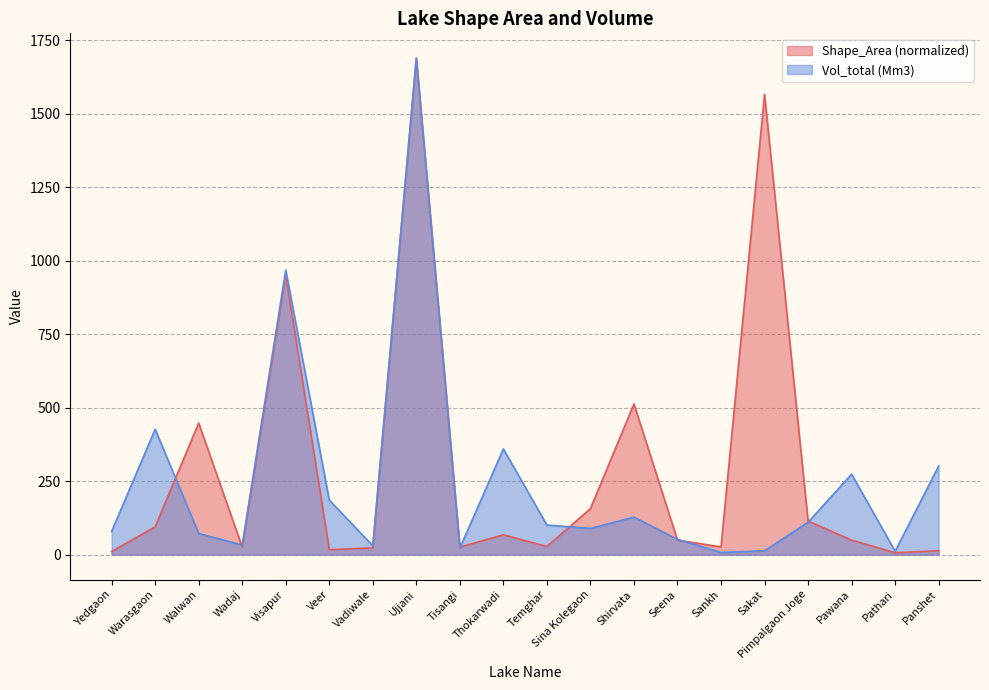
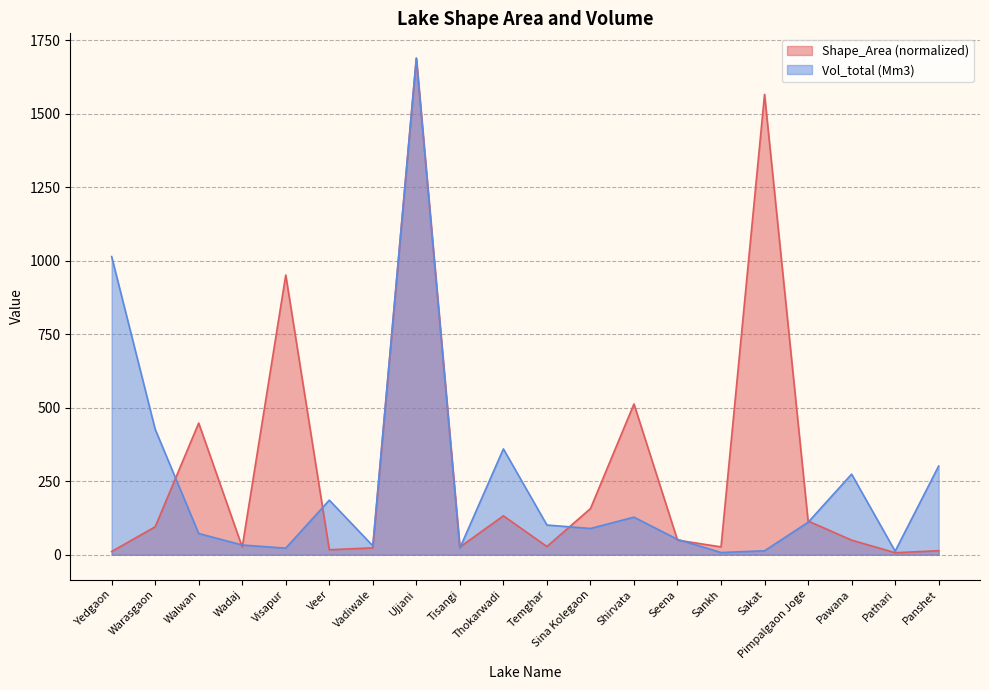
Vol_total (Mm3), Yedgaon: 80 -> 1010
Vol_total (Mm3), Visapur: 970 -> 20
Shape_Area (normalized), Thokarwadi: 70 -> 130
